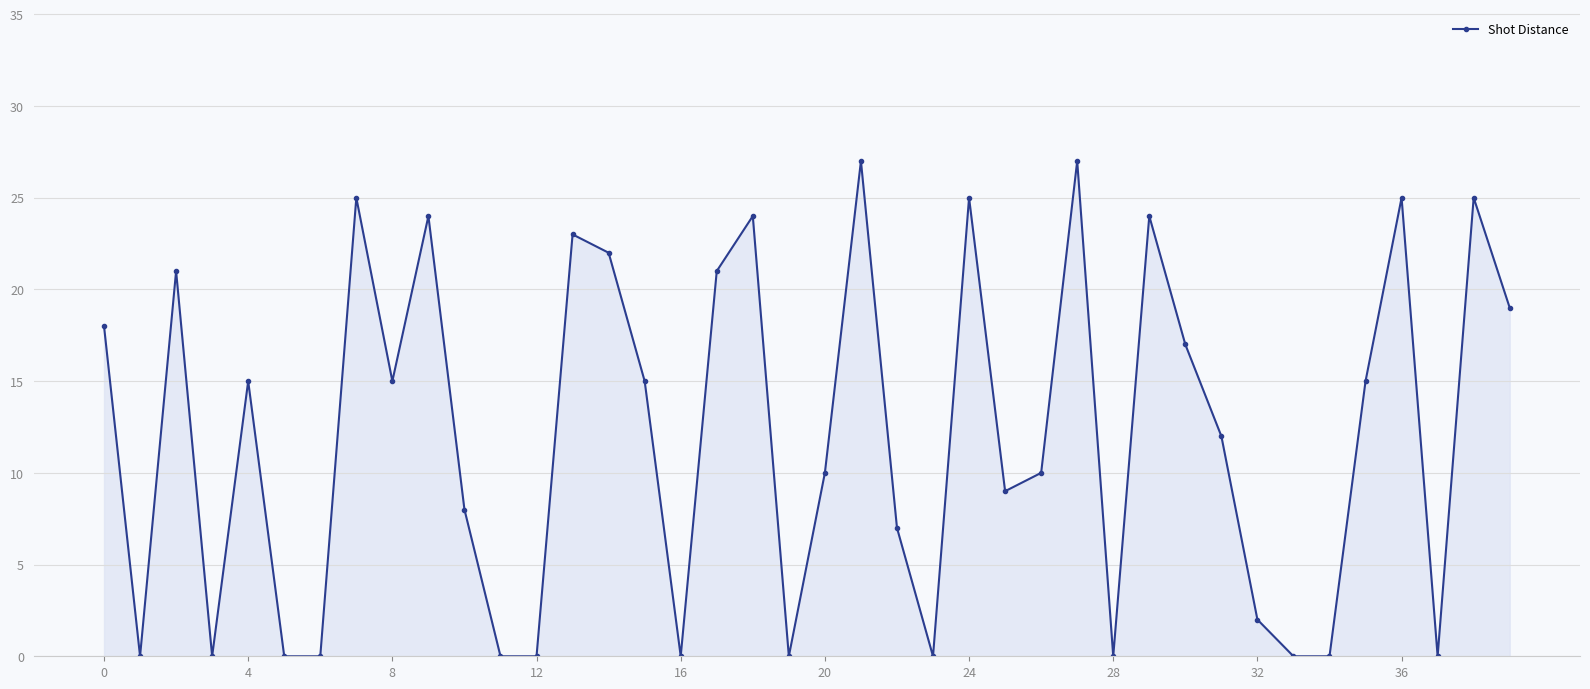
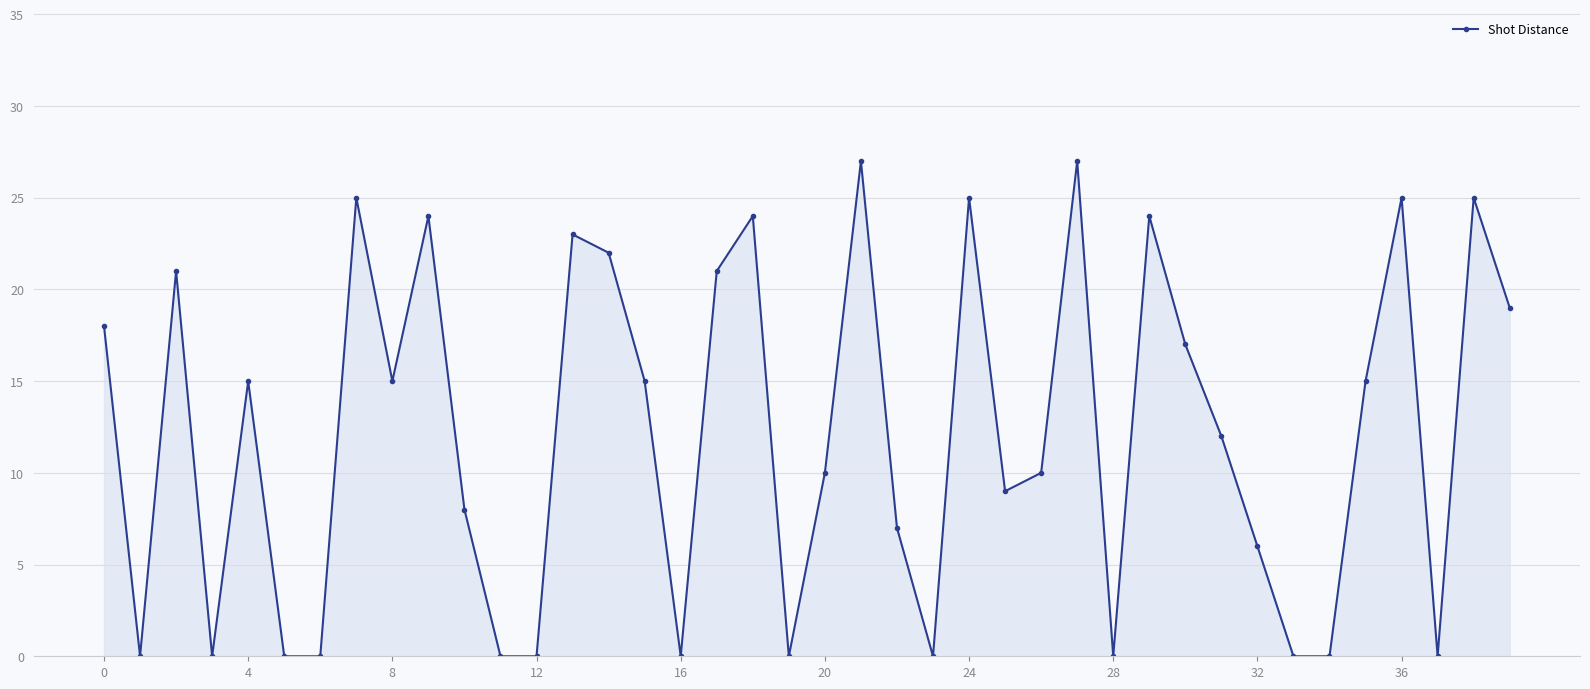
32: 2 -> 6
